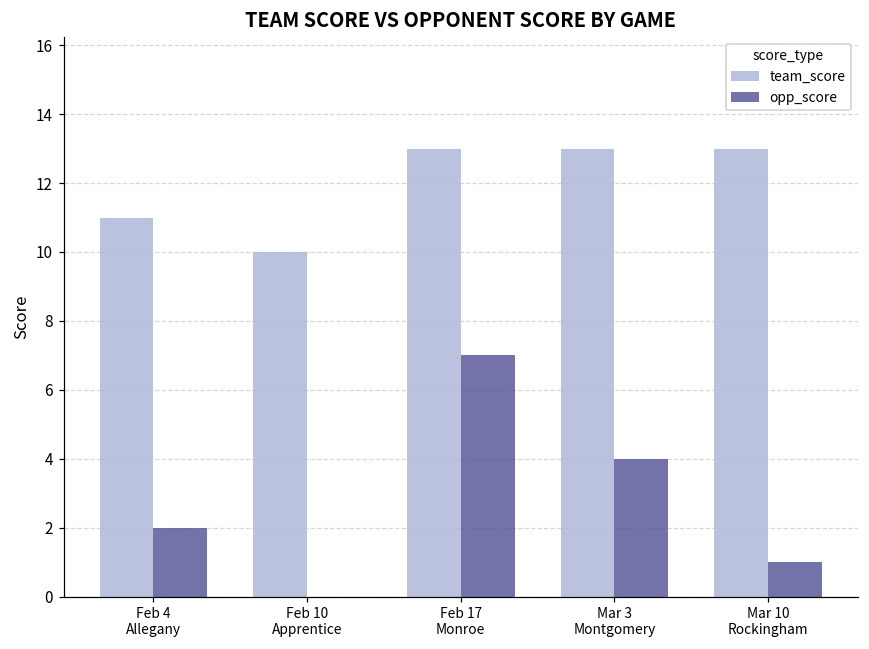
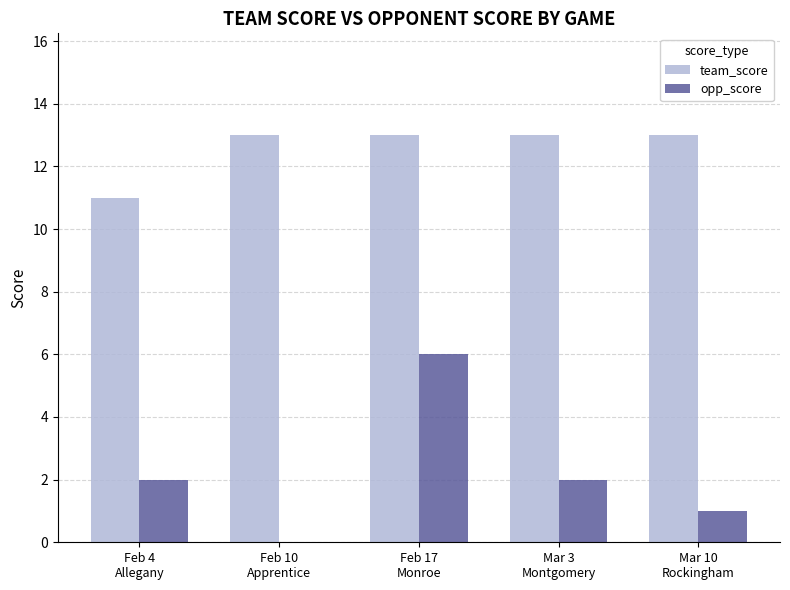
team_score, Feb 10 Apprentice: 10 -> 13
opp_score, Feb 17 Monroe: 7 -> 6
opp_score, Mar 3 Montgomery: 4 -> 2
